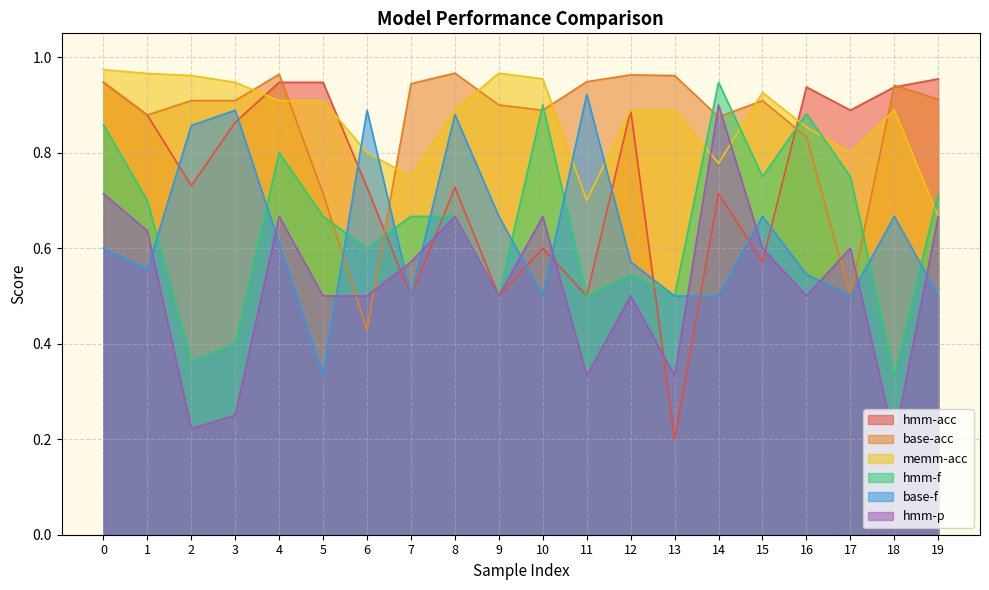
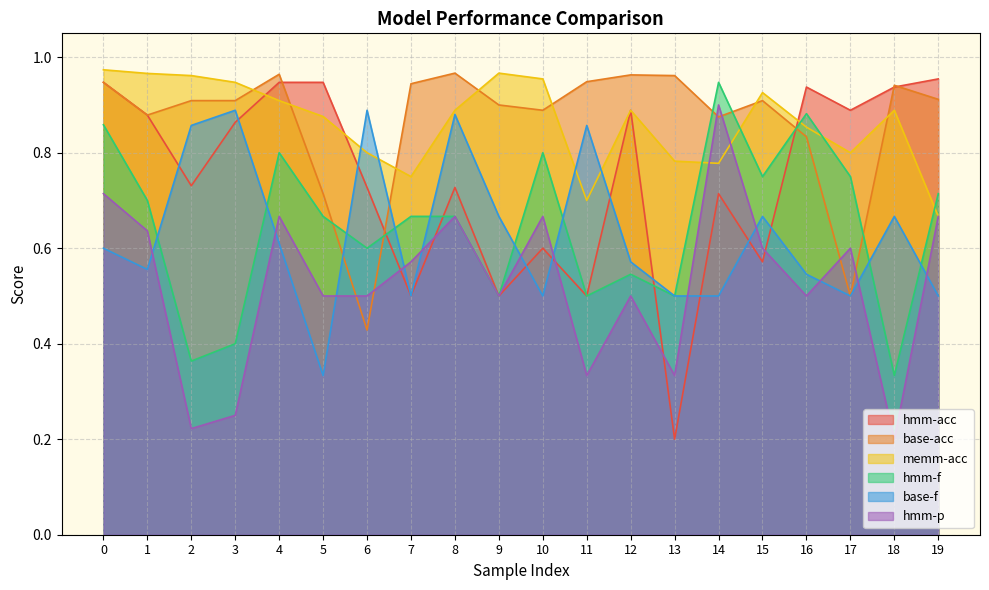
memm-acc, 5: 0.91 -> 0.88
hmm-f, 10: 0.9 -> 0.8
base-f, 11: 0.92 -> 0.86
memm-acc, 13: 0.89 -> 0.78
